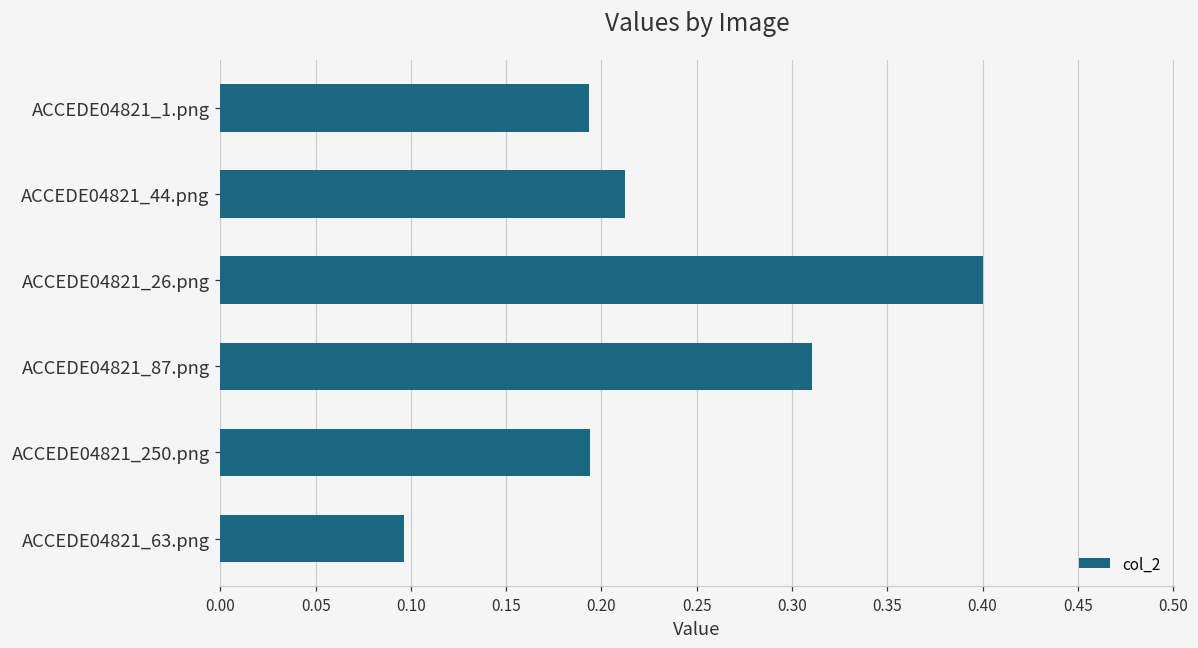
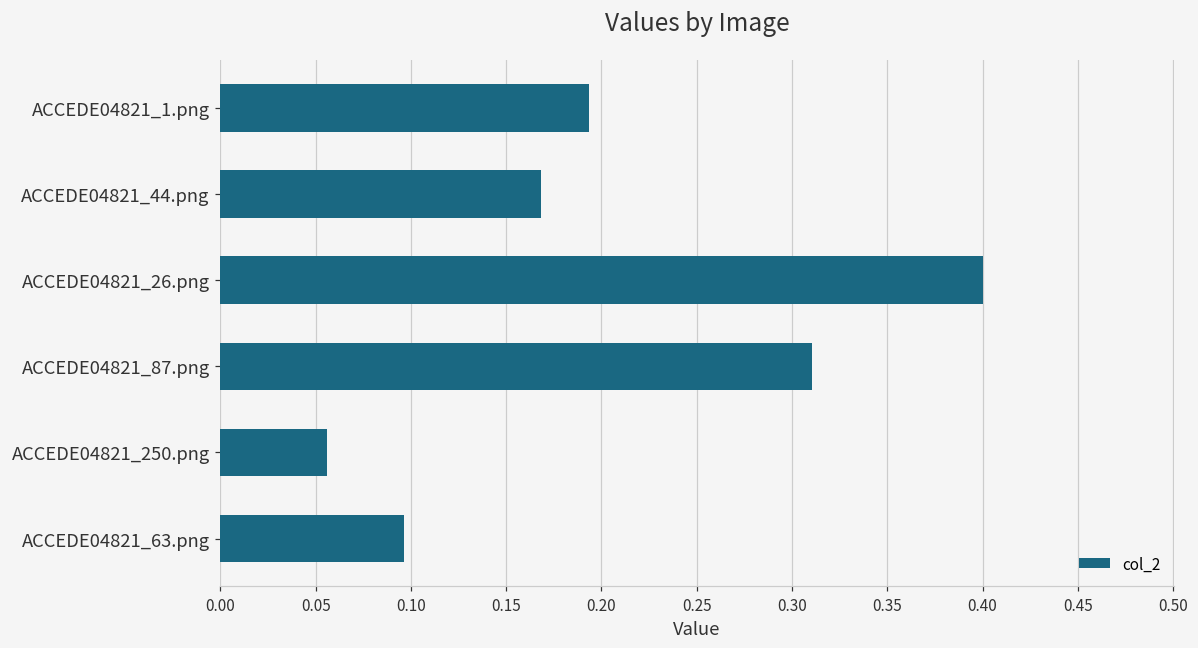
ACCEDE04821_44.png: 0.212 -> 0.168
ACCEDE04821_250.png: 0.194 -> 0.056
